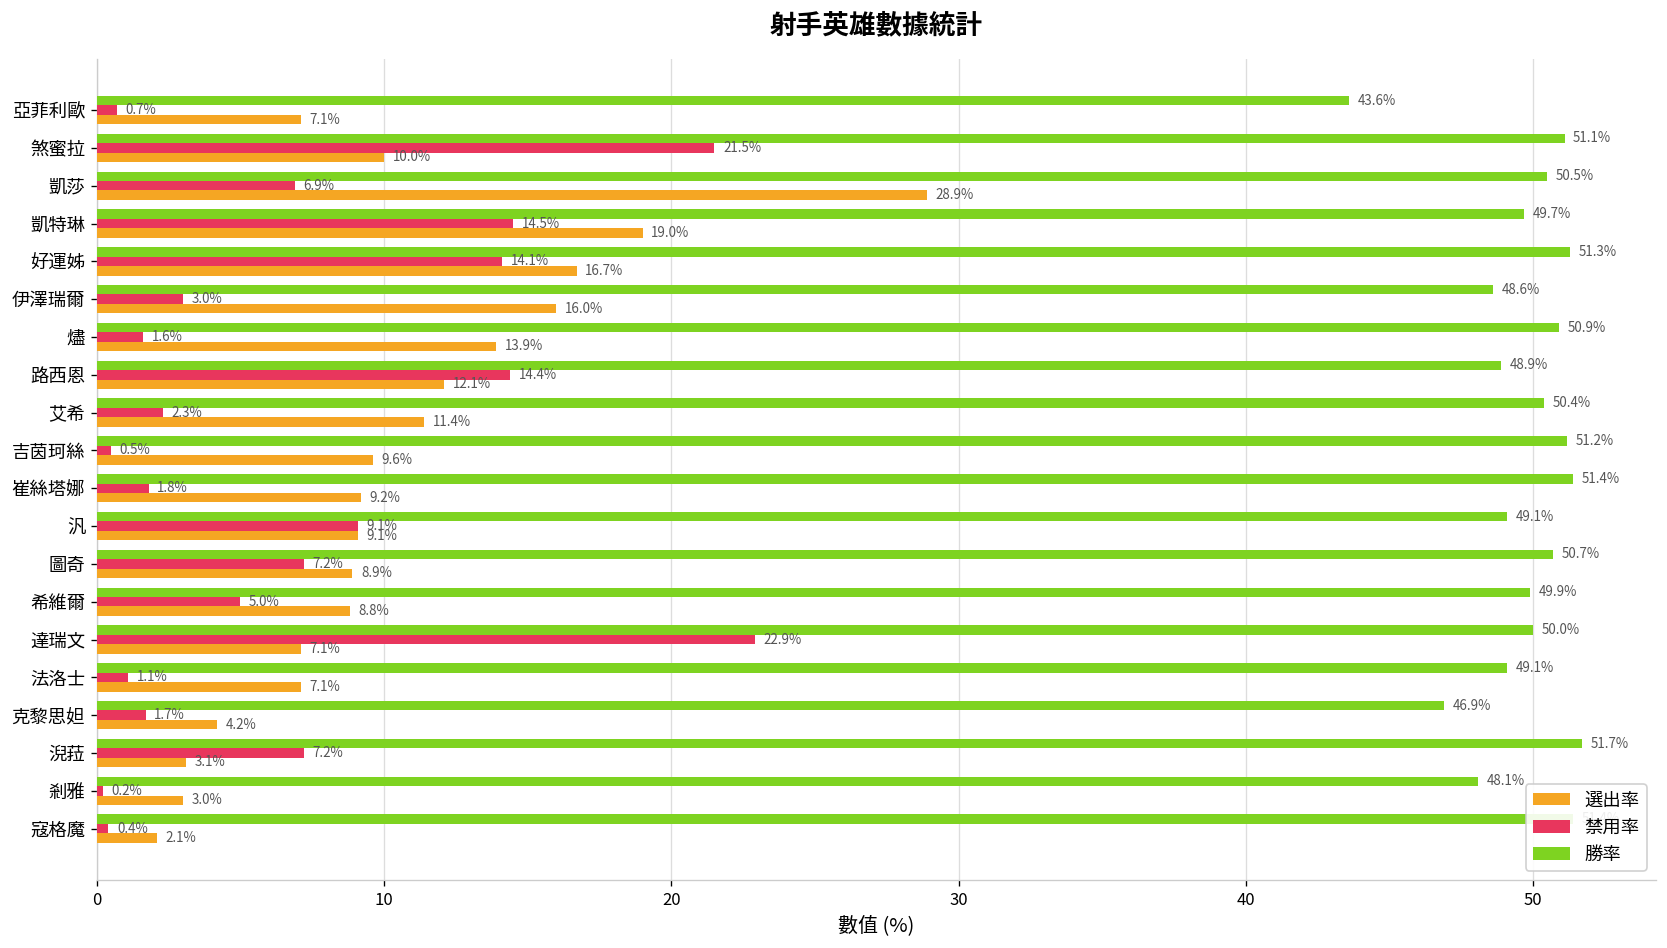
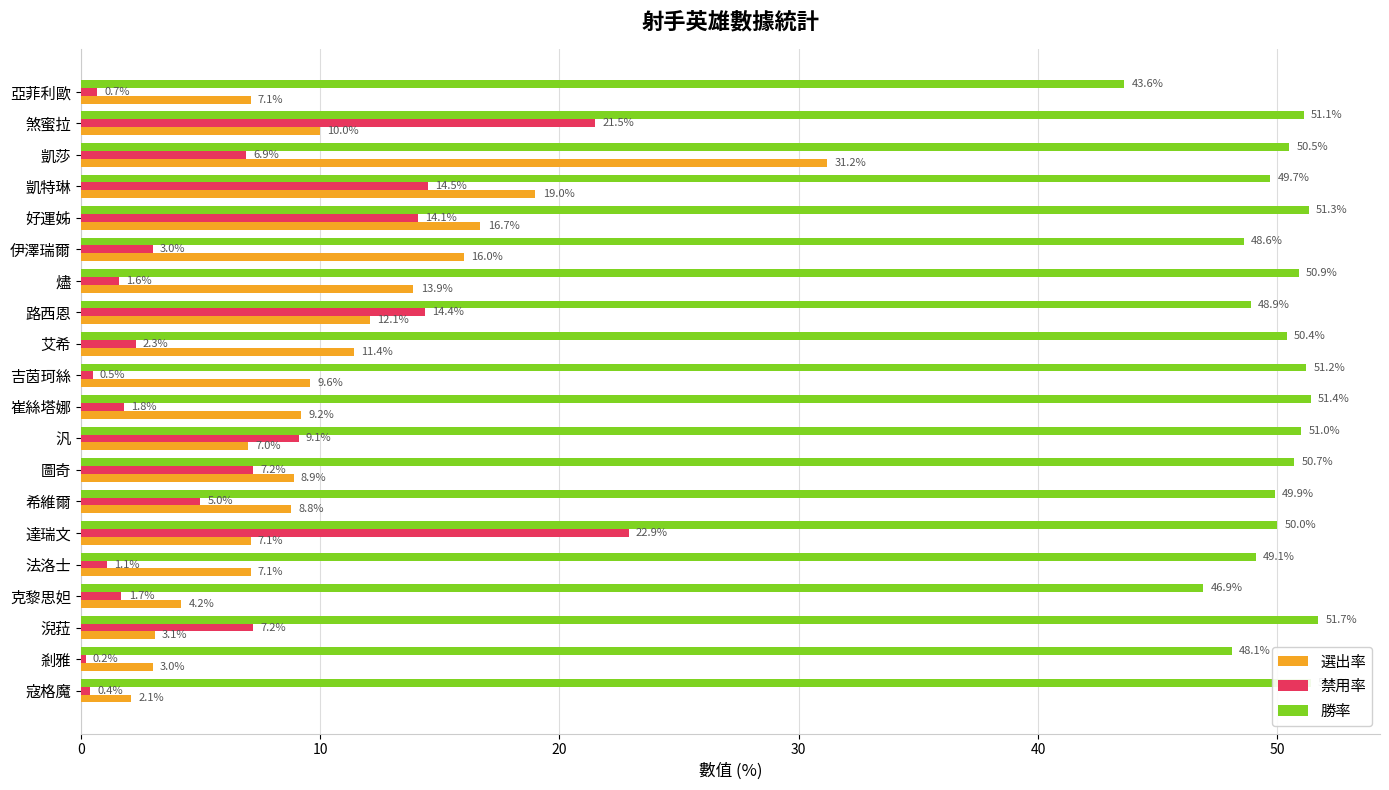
選出率, 凱莎: 28.9% -> 31.2%
勝率, 汎: 49.1% -> 51.0%
選出率, 汎: 9.1% -> 7.0%
